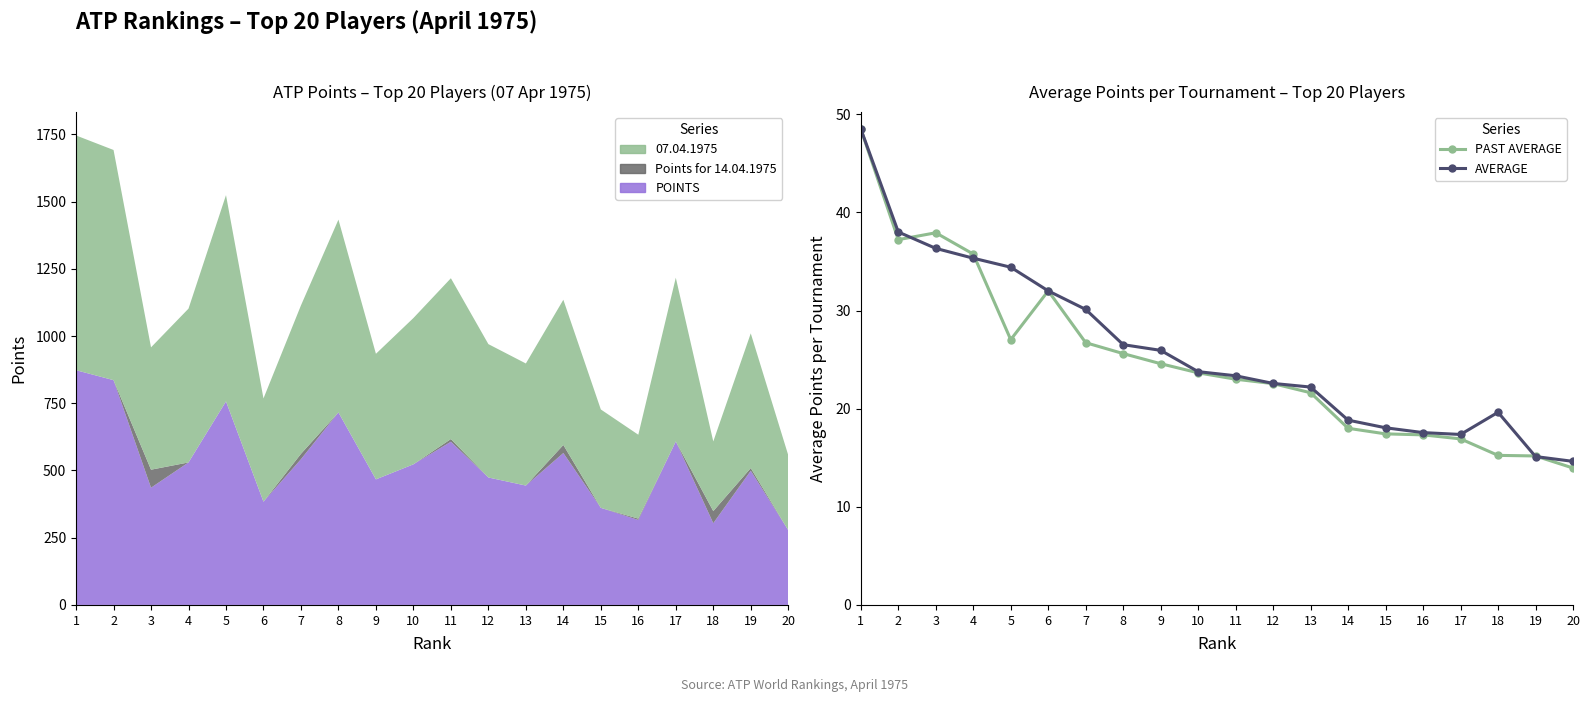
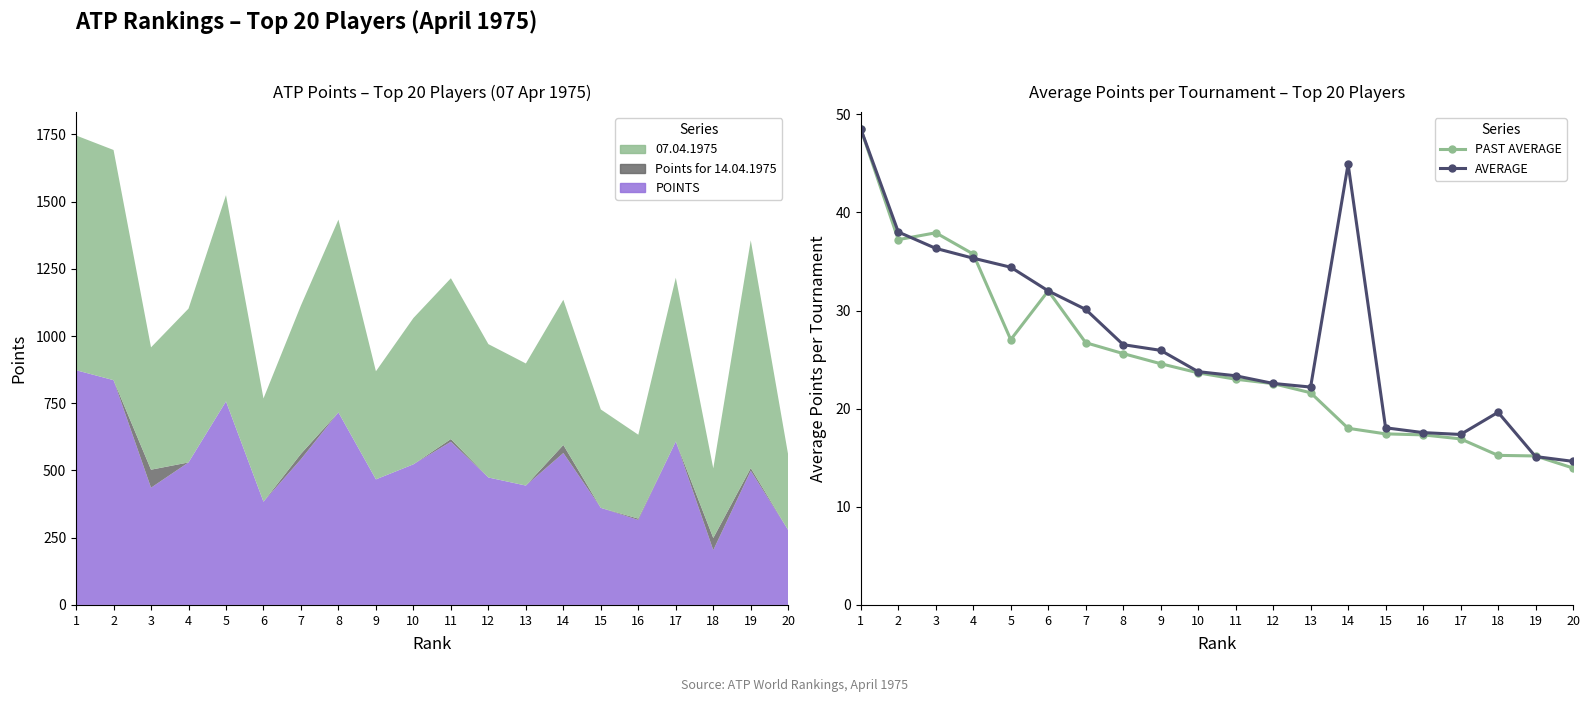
ATP Points – Top 20 Players (07 Apr 1975), 07.04.1975, 9: 470 -> 400
ATP Points – Top 20 Players (07 Apr 1975), POINTS, 18: 300 -> 200
ATP Points – Top 20 Players (07 Apr 1975), 07.04.1975, 19: 500 -> 850
Average Points per Tournament – Top 20 Players, AVERAGE, 14: 19 -> 45
